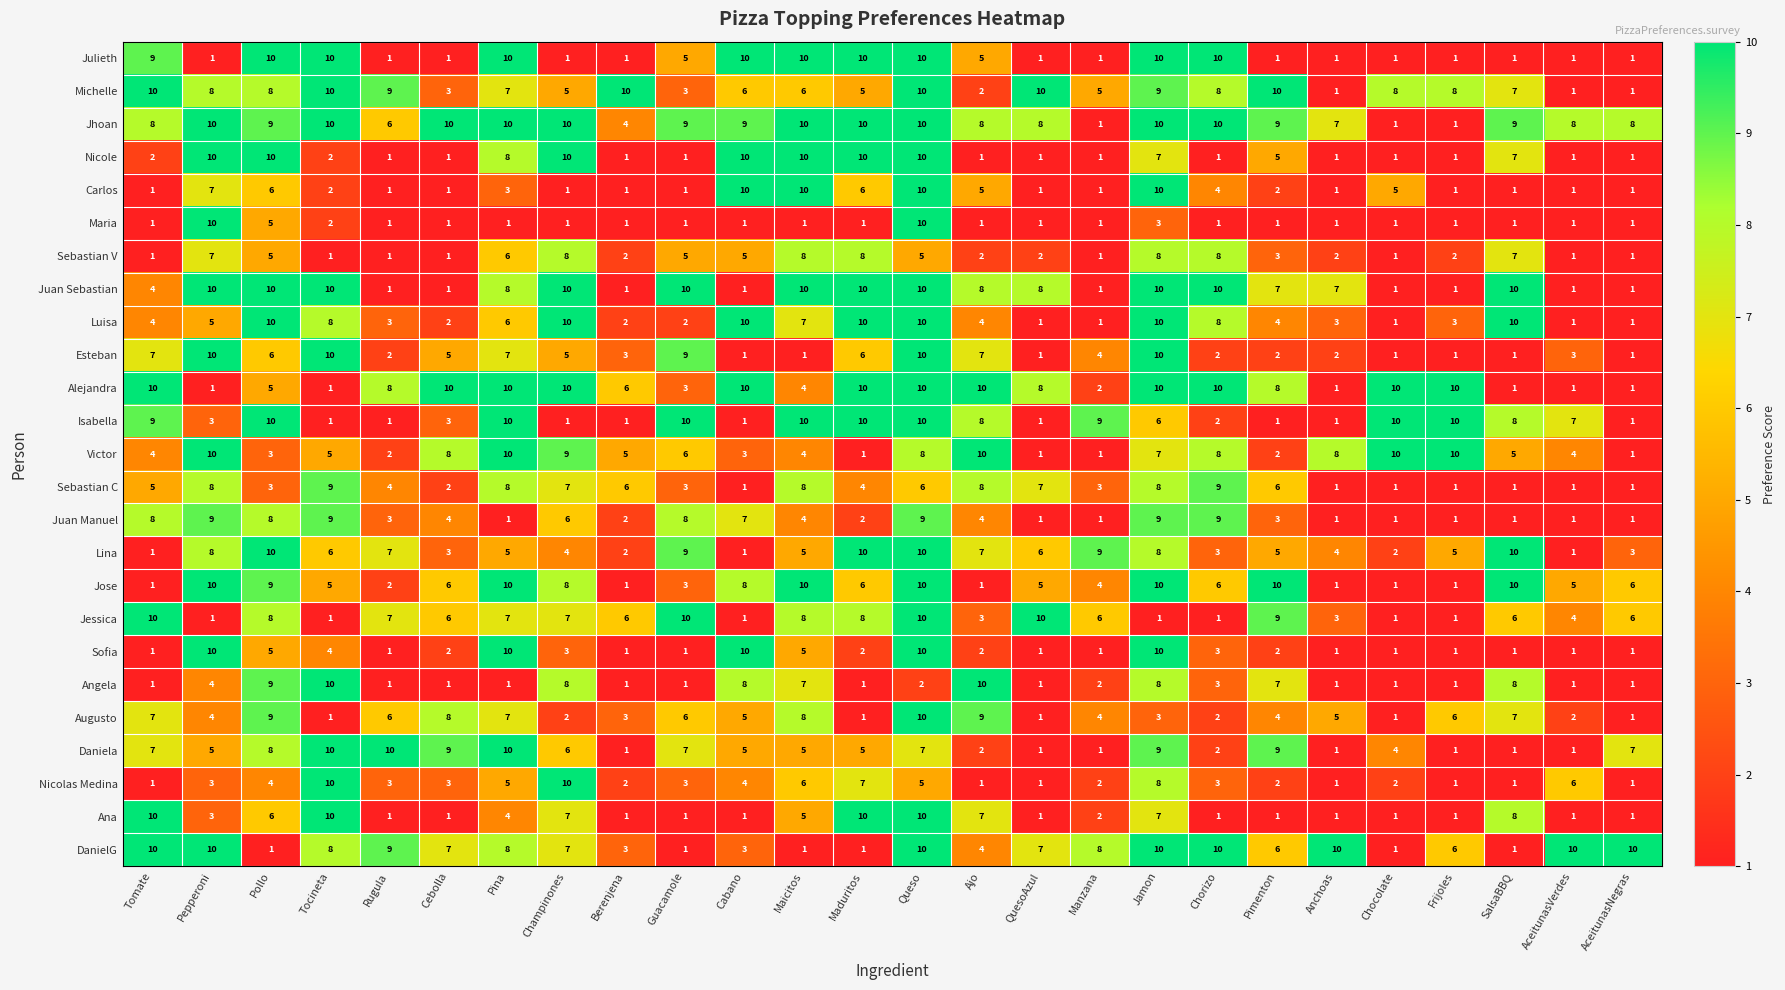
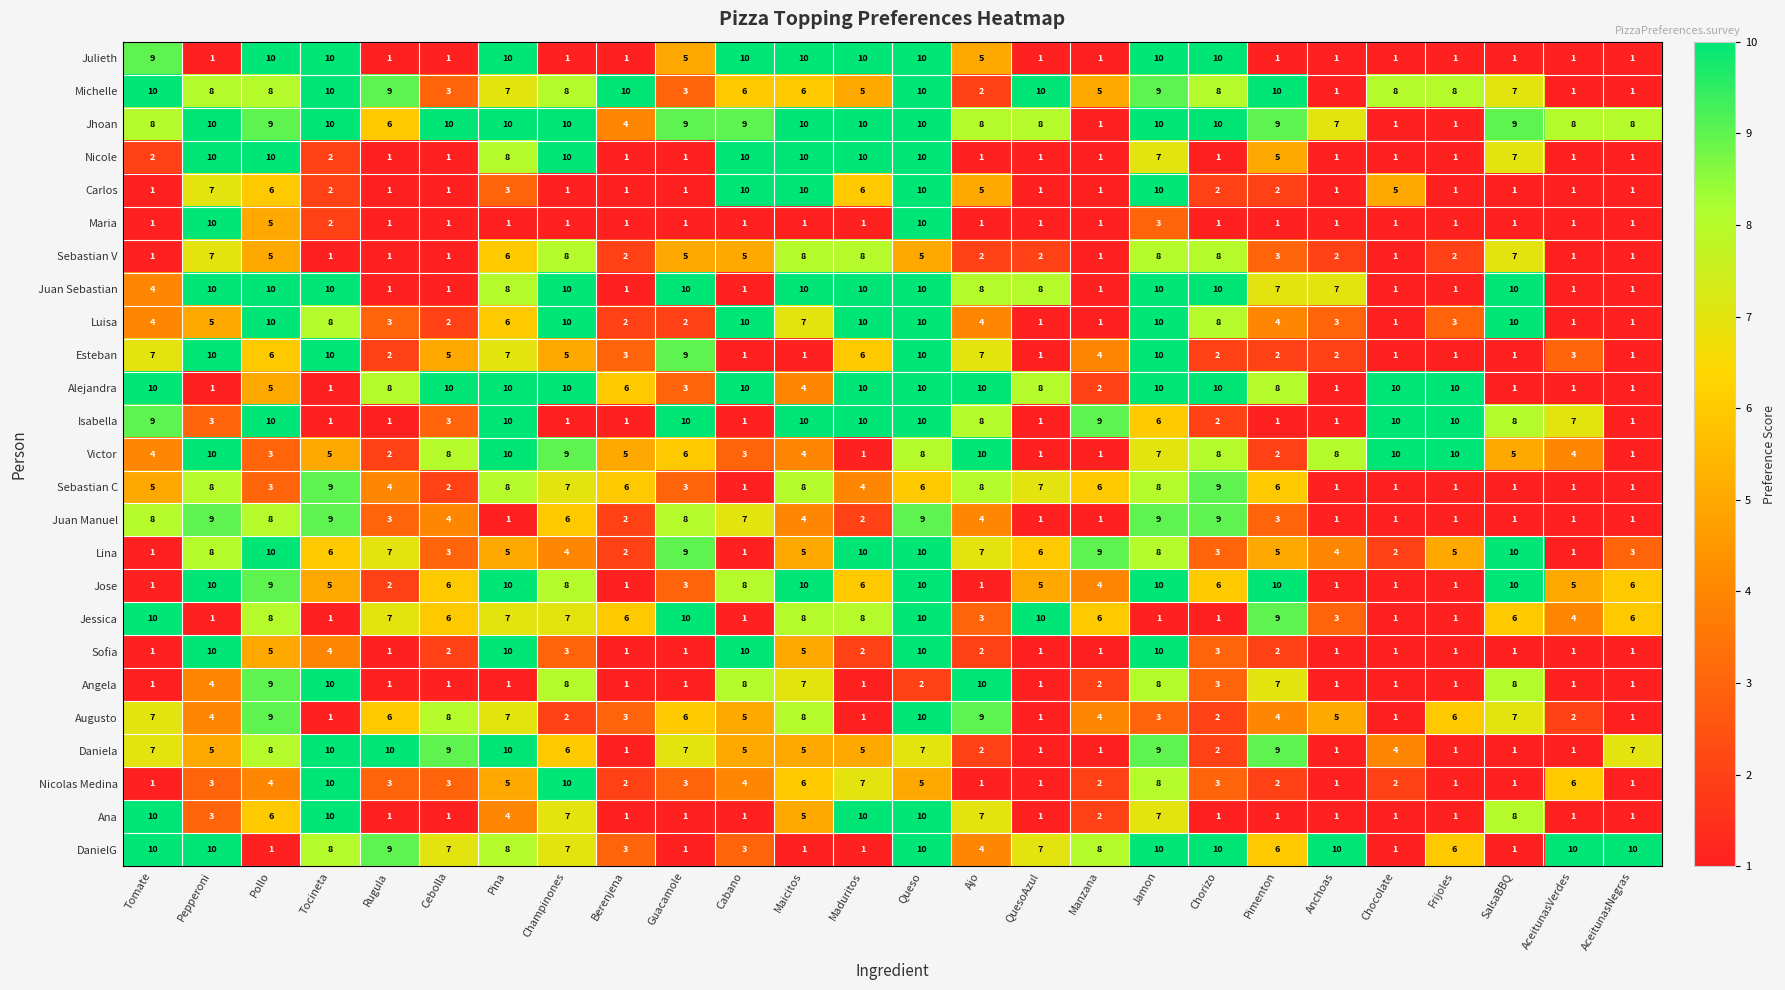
Michelle, Champinones: 5 -> 8
Carlos, Chorizo: 4 -> 2
Sebastian C, Manzana: 3 -> 6
